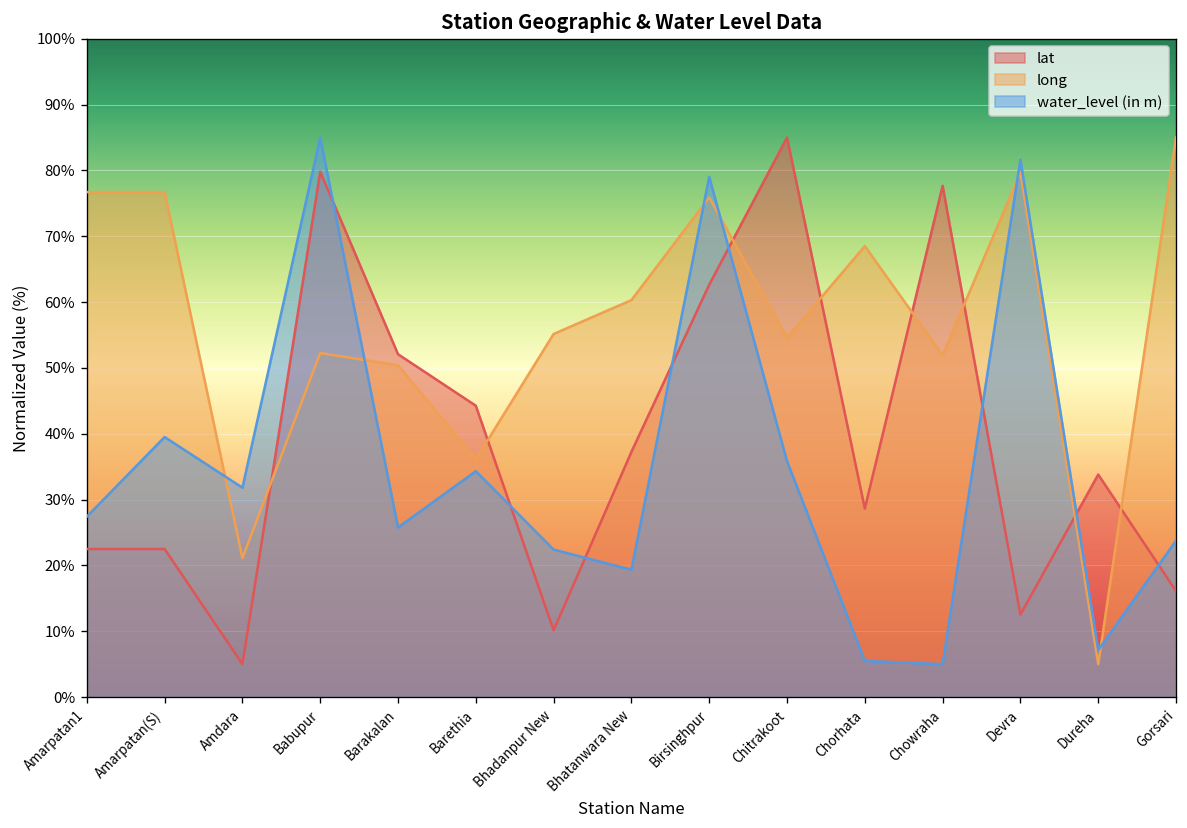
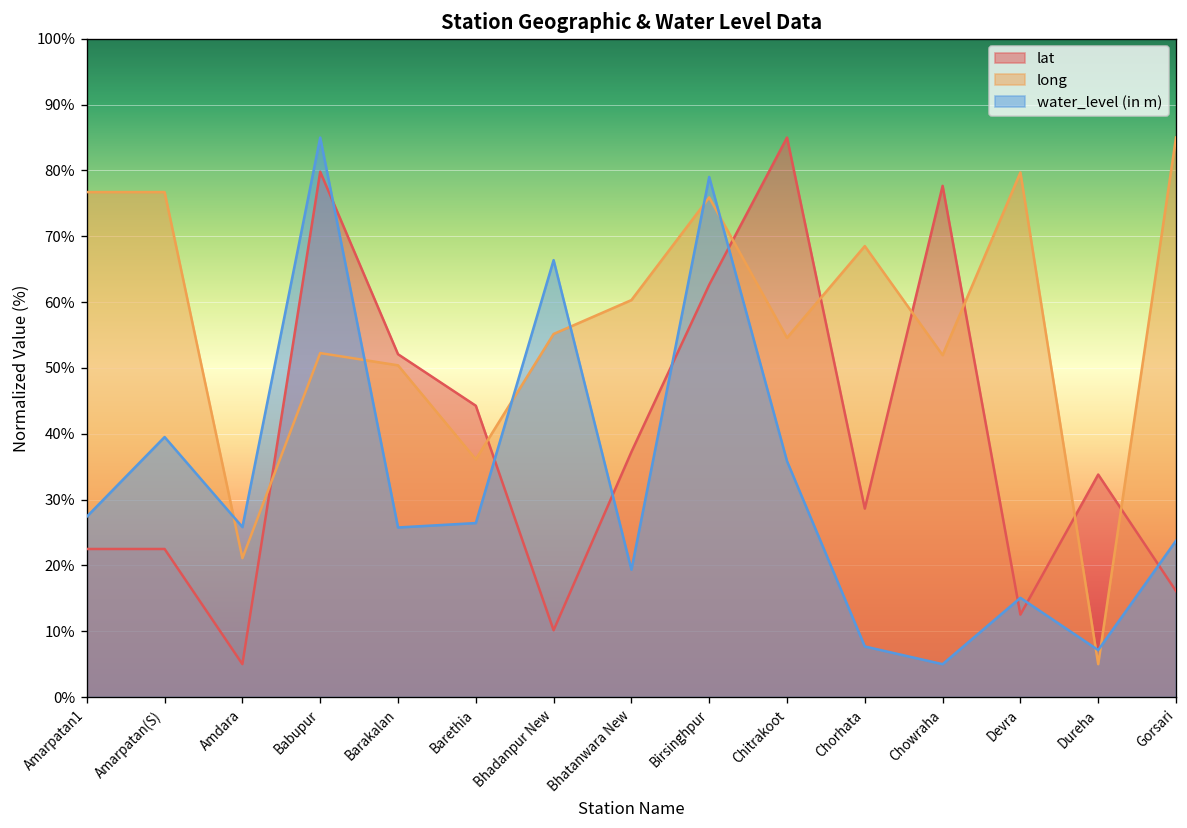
water_level (in m), Amdara: 32% -> 26%
water_level (in m), Barethia: 34% -> 26%
water_level (in m), Bhadanpur New: 22% -> 66%
water_level (in m), Chorhata: 5% -> 8%
water_level (in m), Devra: 82% -> 15%
